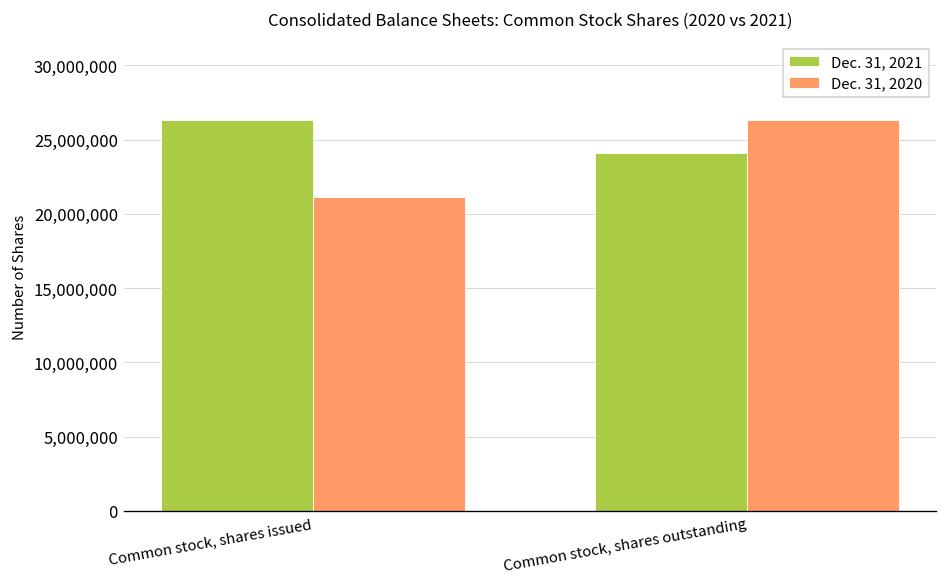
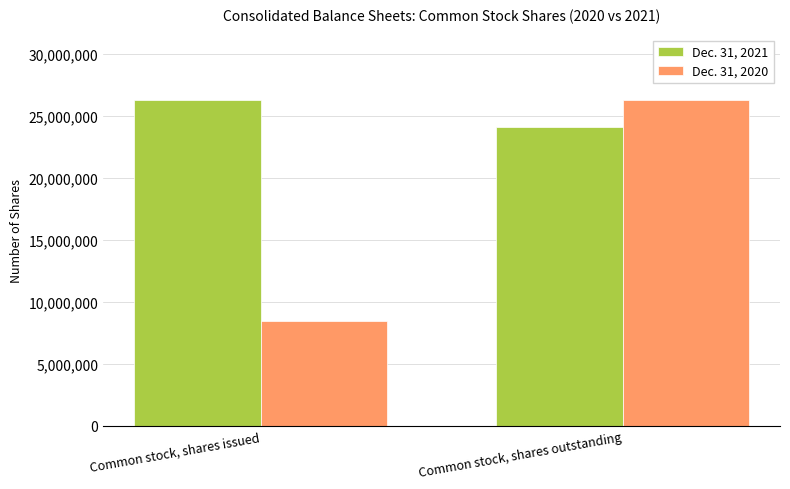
Dec. 31, 2020, Common stock, shares issued: 21,200,000 -> 8,400,000
